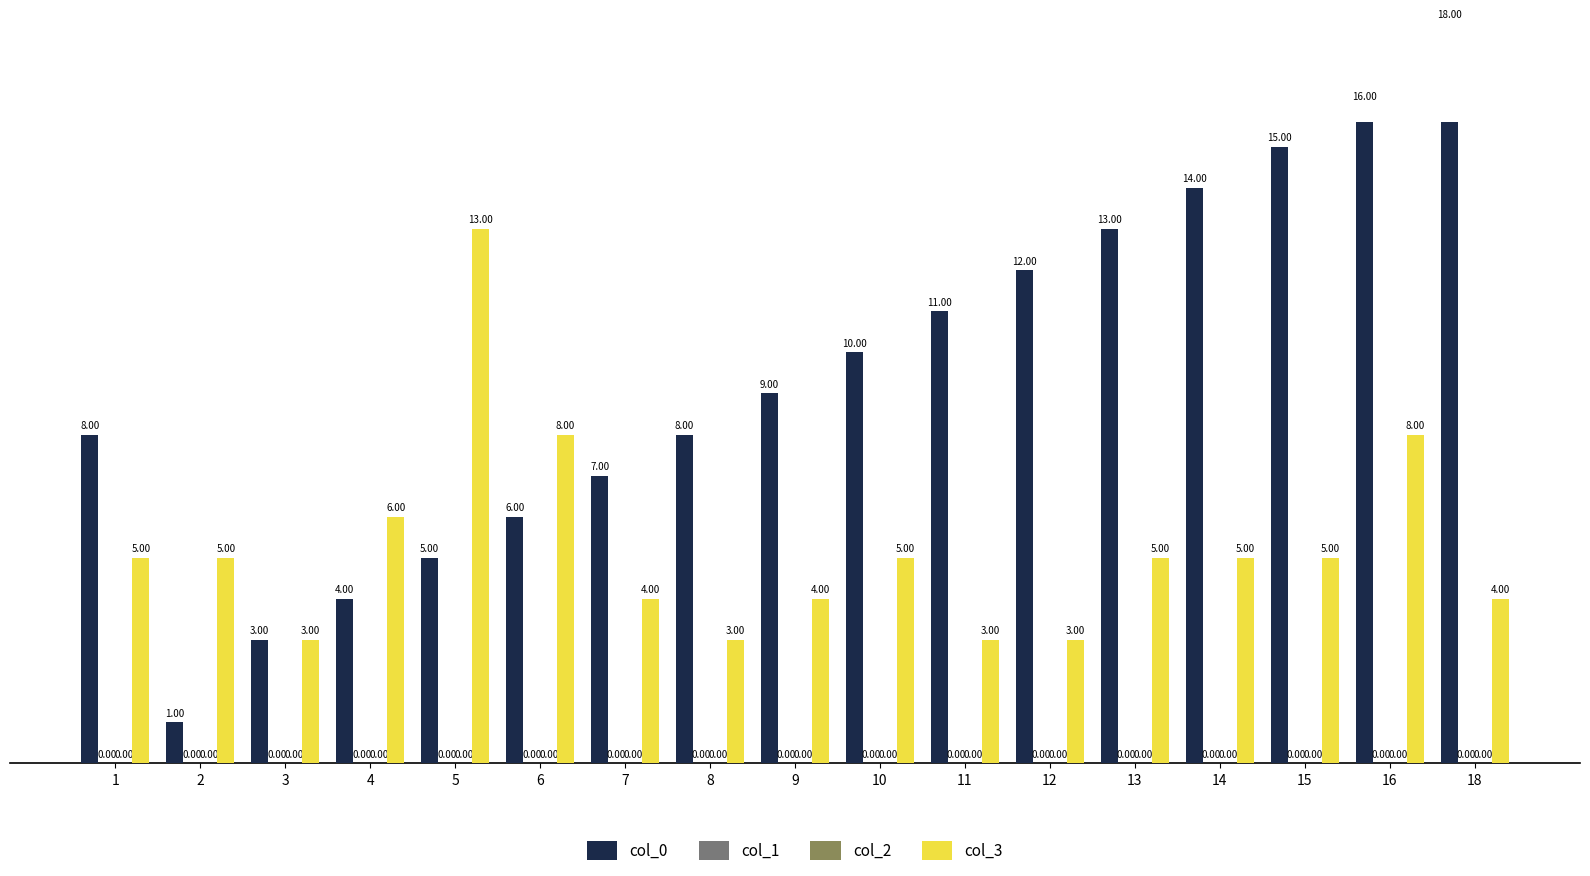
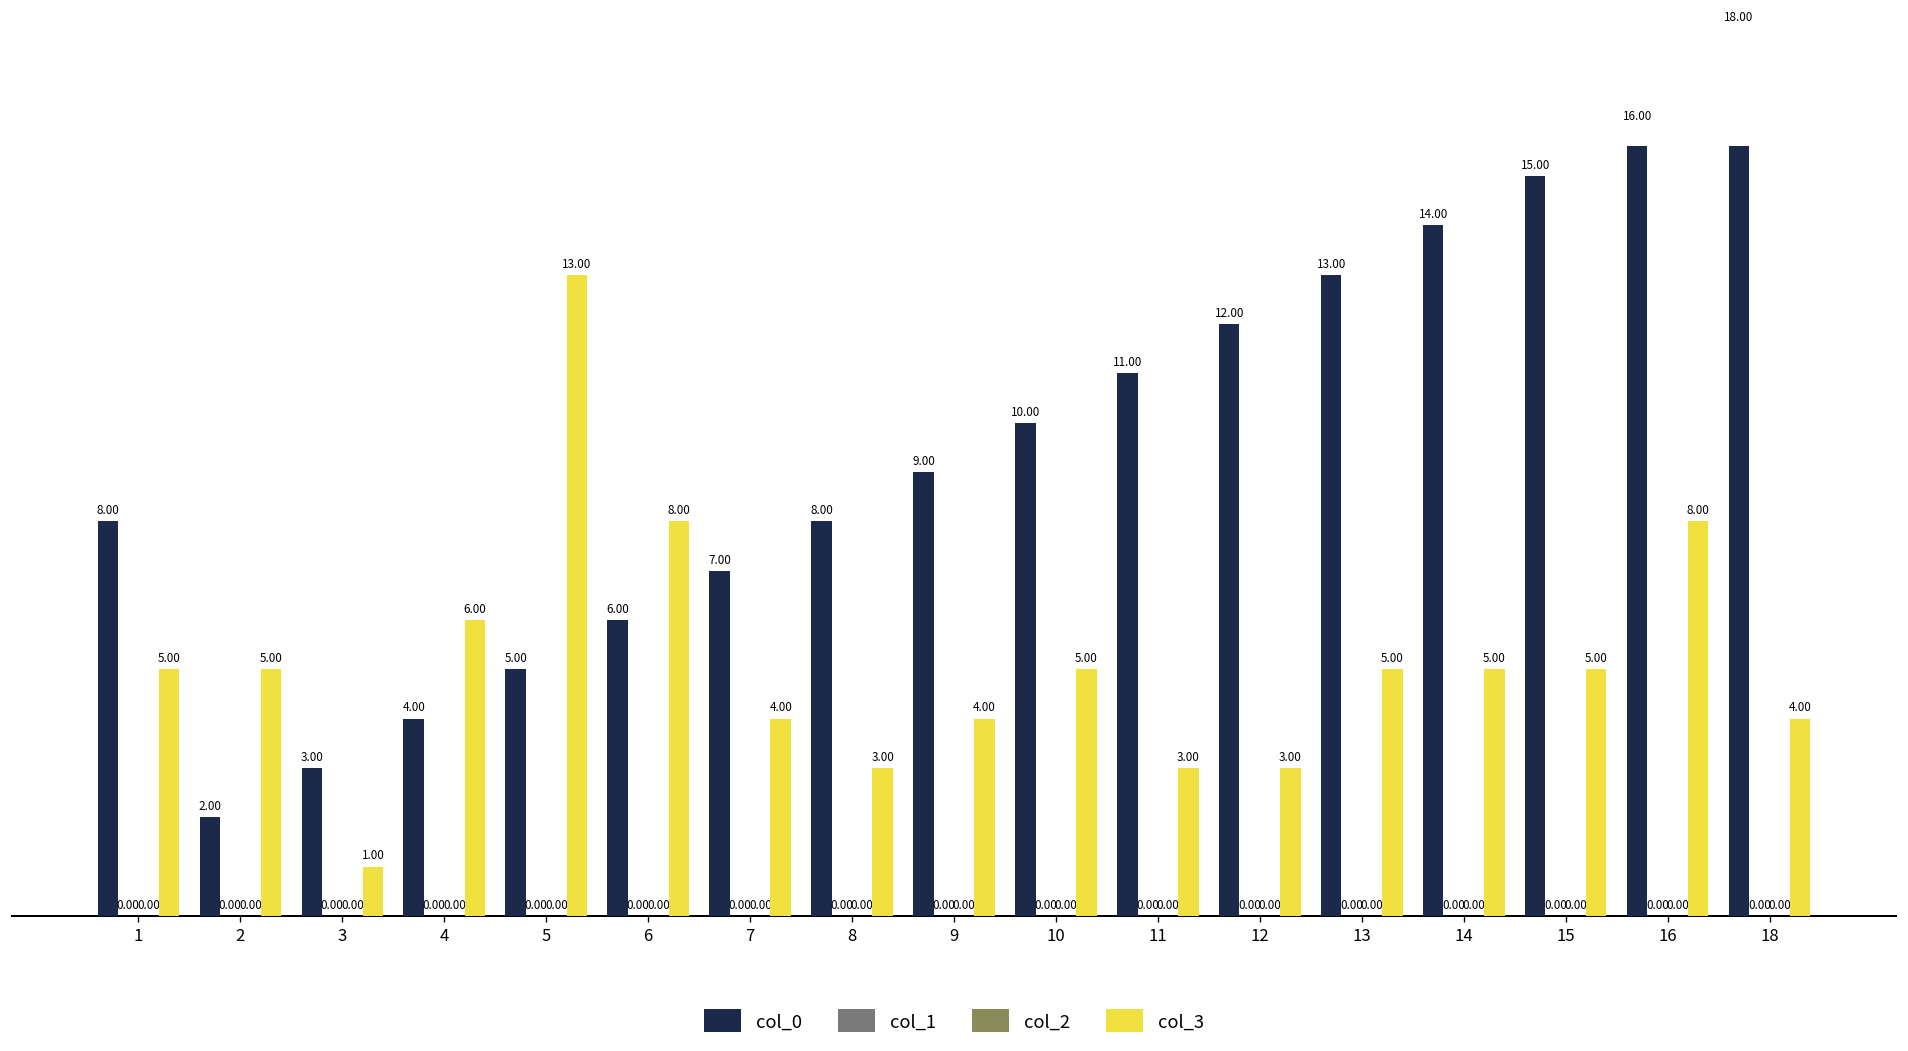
col_0, 2: 1.00 -> 2.00
col_3, 3: 3.00 -> 1.00
